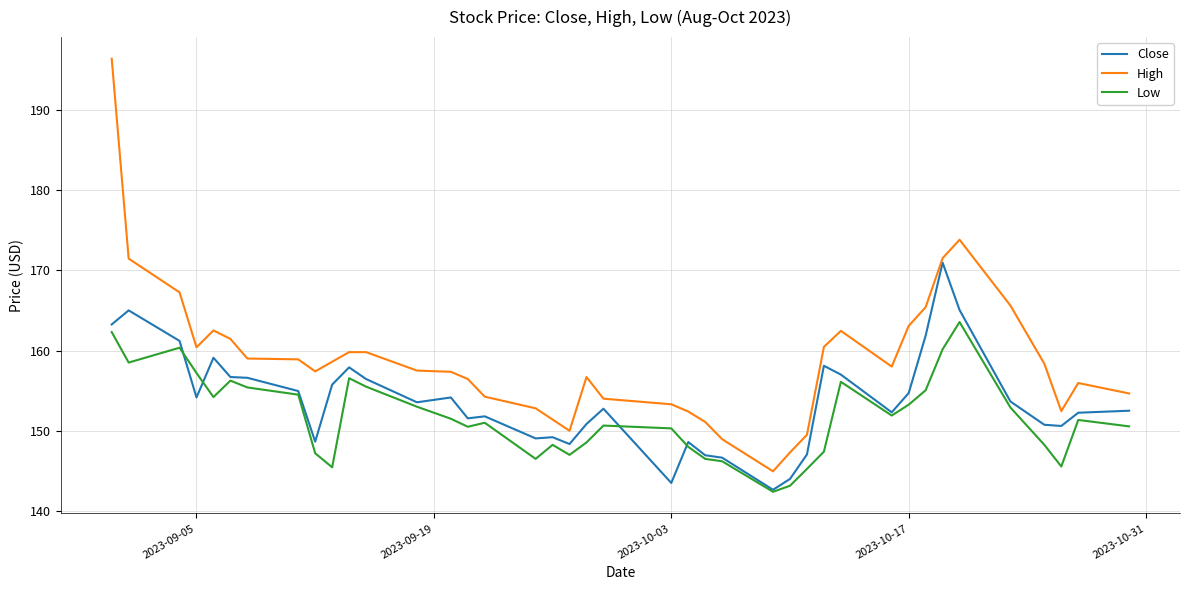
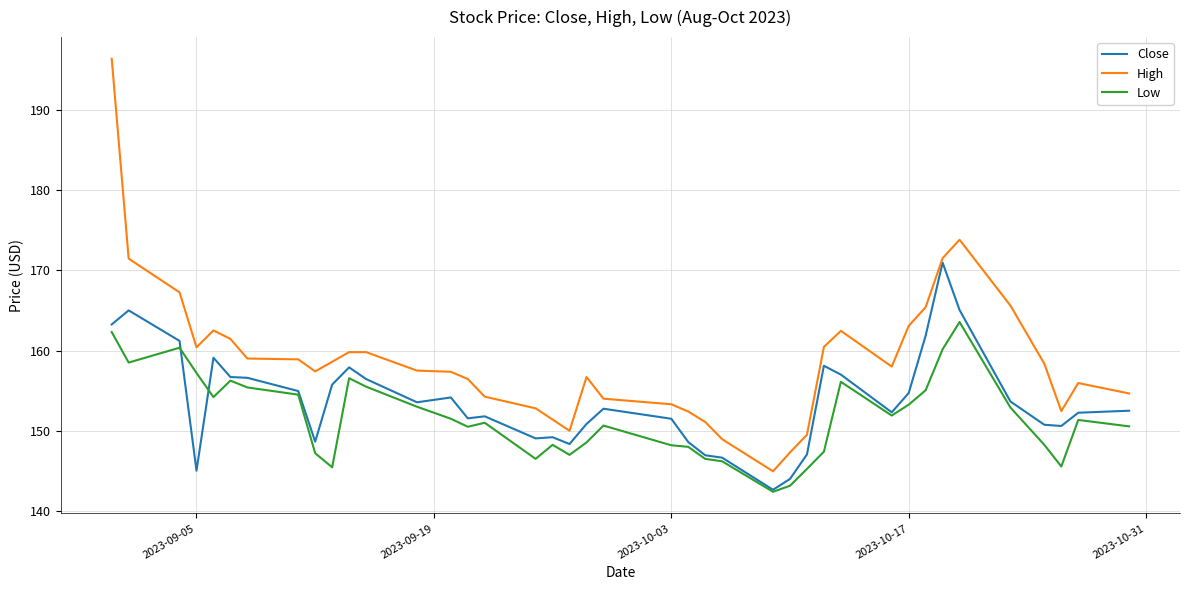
Close, 2023-09-05: 154 -> 145
Close, 2023-10-03: 144 -> 152
Low, 2023-10-03: 150 -> 148
